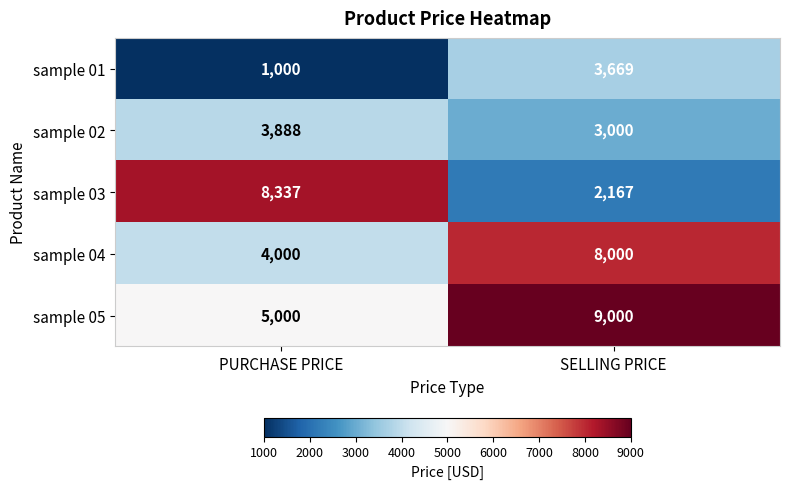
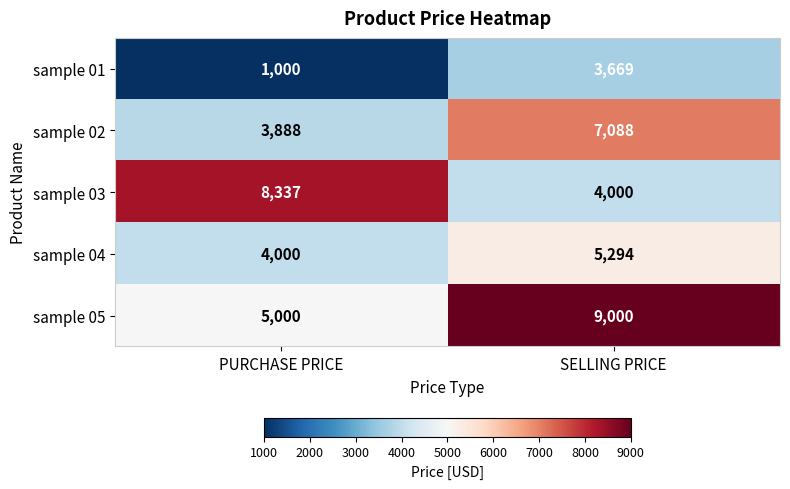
sample 02, SELLING PRICE: 3,000 -> 7,088
sample 03, SELLING PRICE: 2,167 -> 4,000
sample 04, SELLING PRICE: 8,000 -> 5,294
